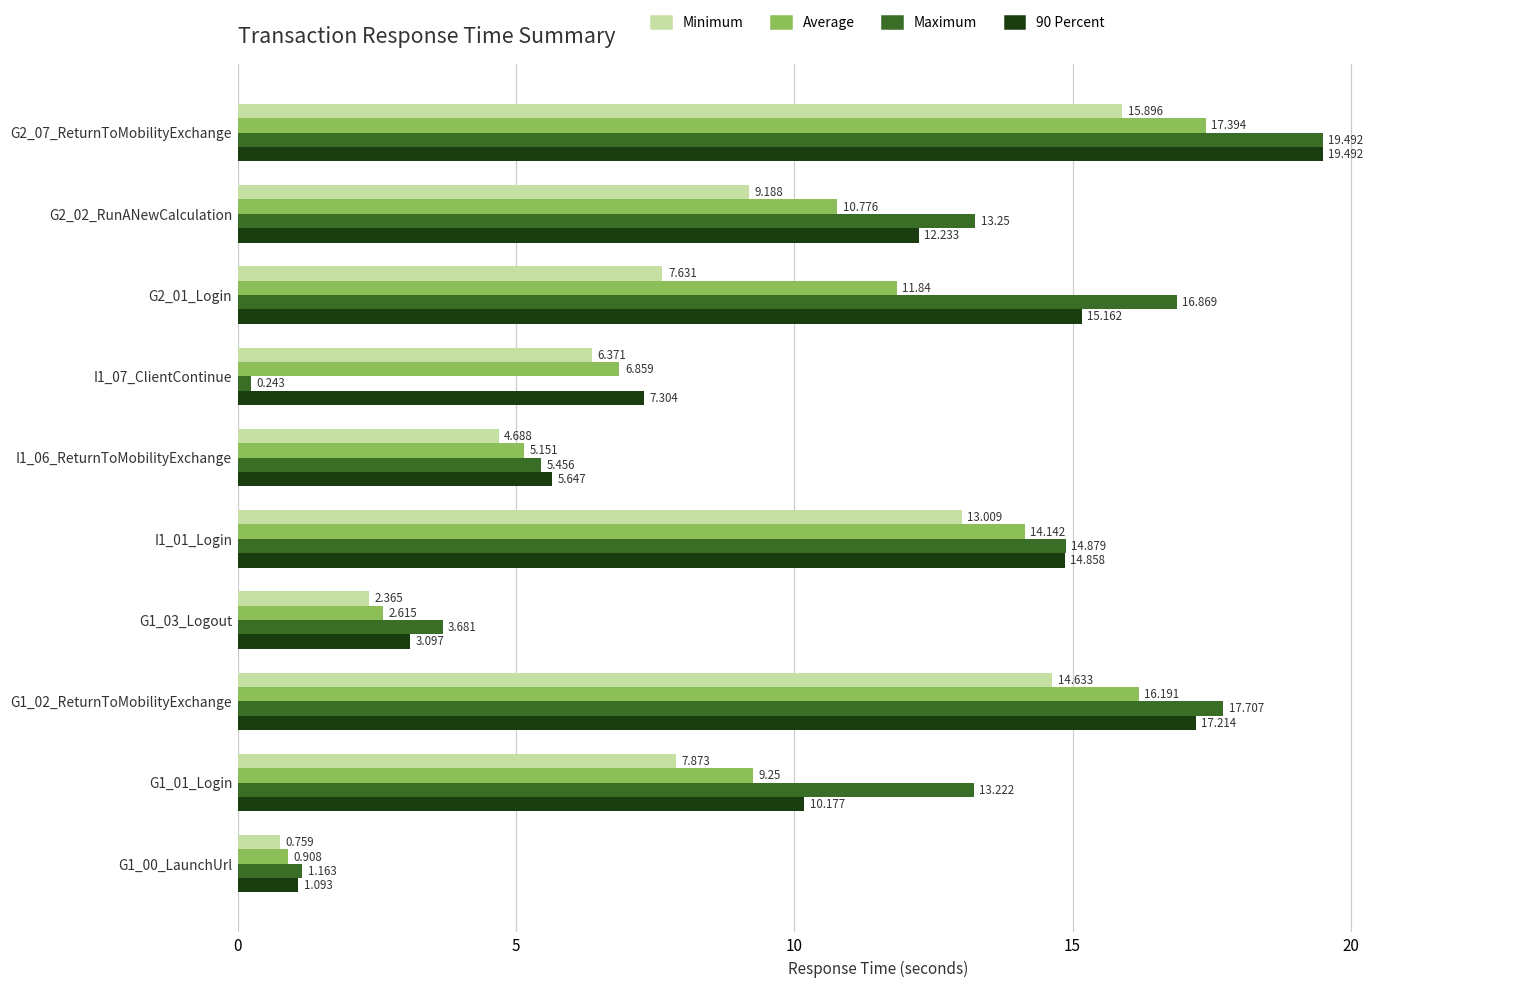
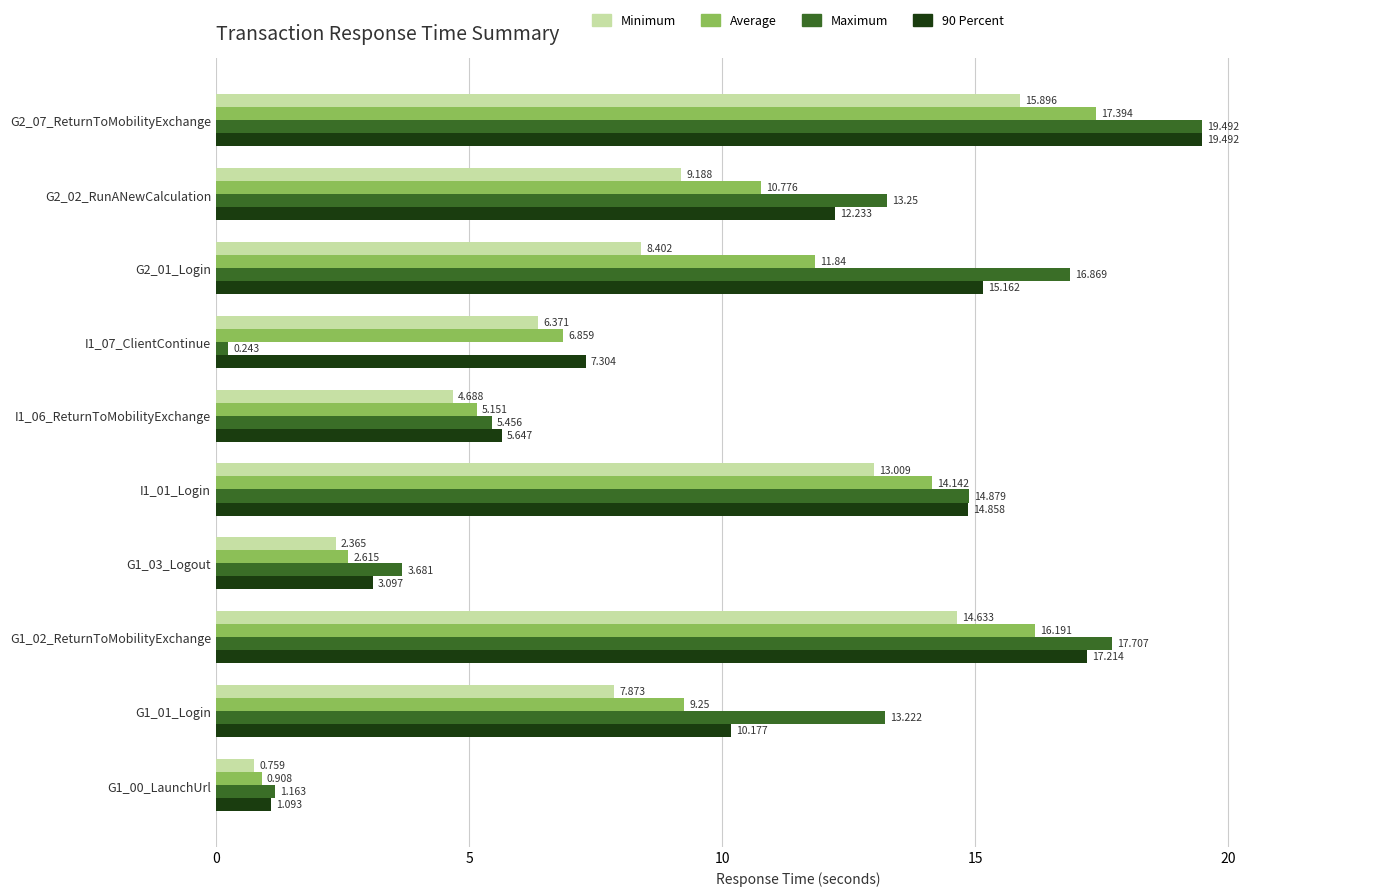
Minimum, G2_01_Login: 7.631 -> 8.402
